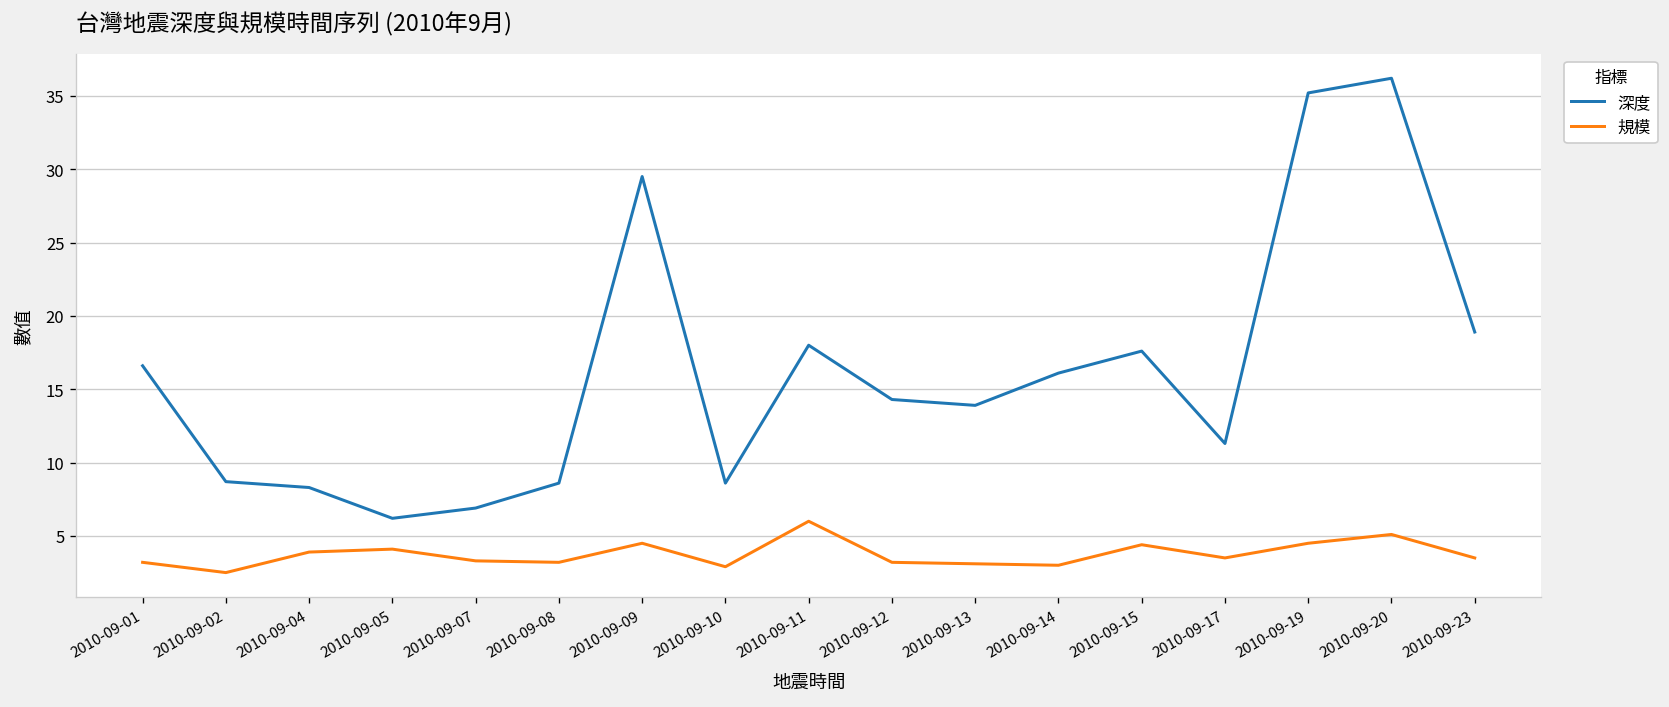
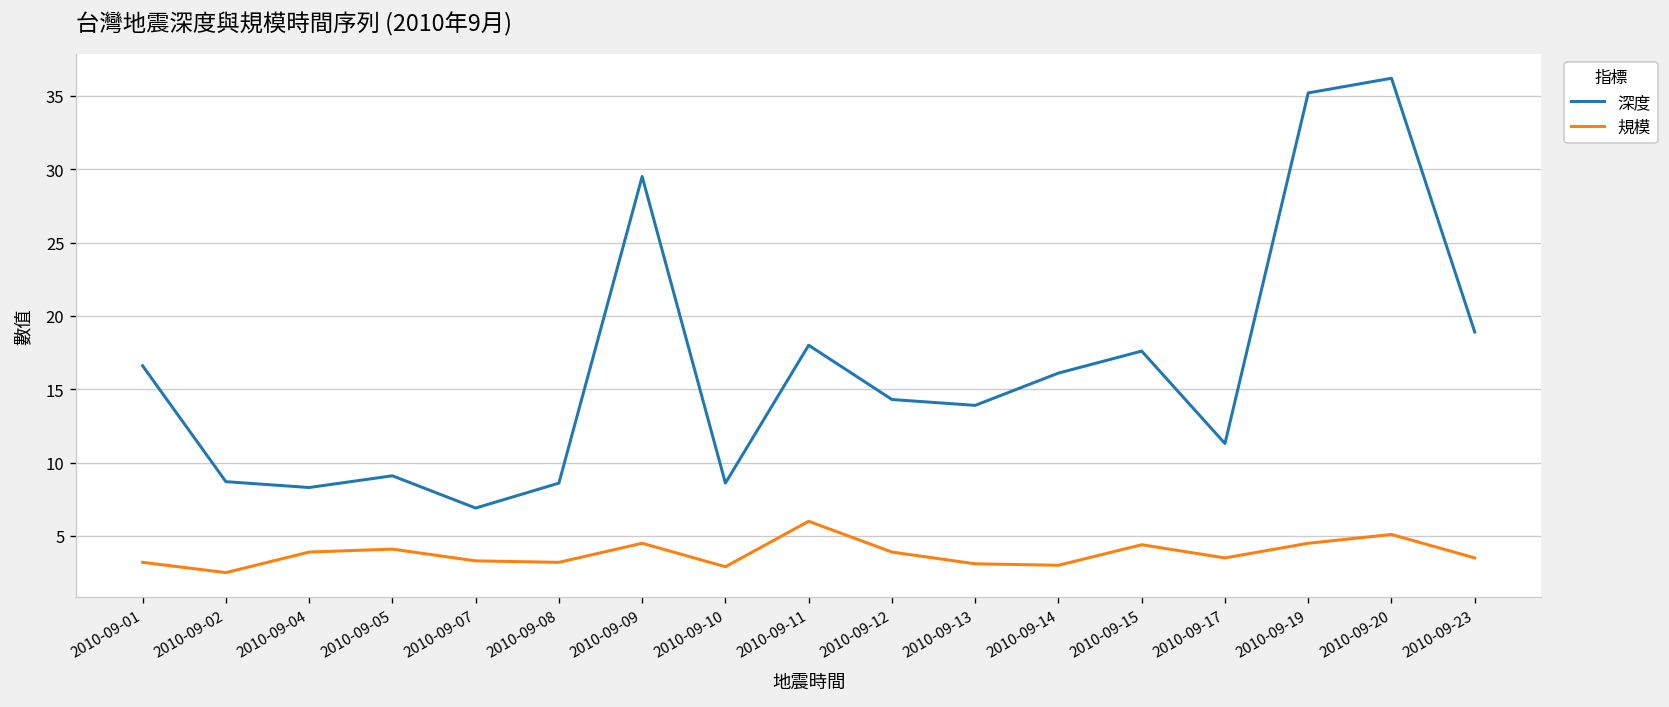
深度, 2010-09-05: 6.2 -> 9.1
規模, 2010-09-12: 3.2 -> 3.9
